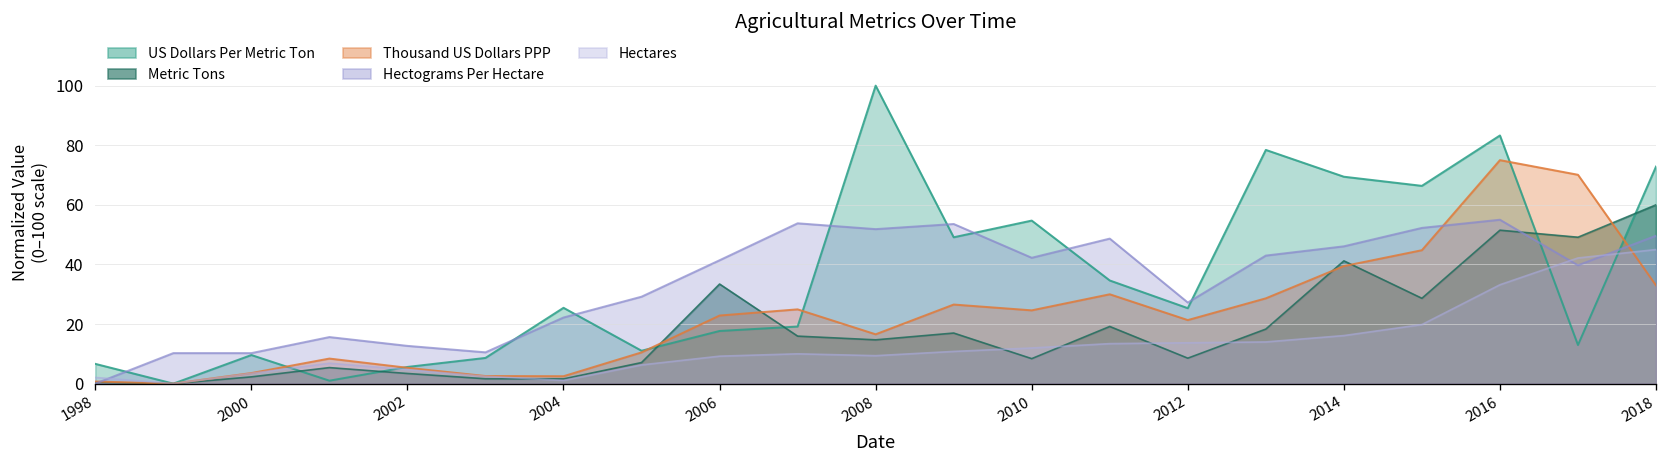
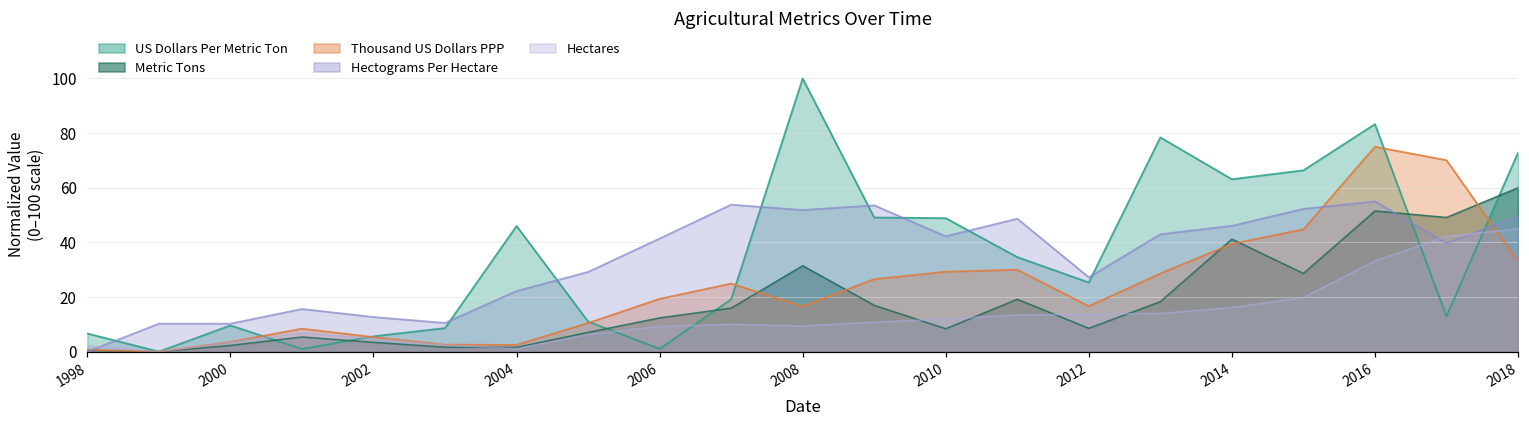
US Dollars Per Metric Ton, 2004: 25 -> 46
US Dollars Per Metric Ton, 2006: 18 -> 1
Metric Tons, 2006: 33 -> 12
Thousand US Dollars PPP, 2006: 23 -> 19
Metric Tons, 2008: 15 -> 31
US Dollars Per Metric Ton, 2010: 55 -> 49
Thousand US Dollars PPP, 2010: 25 -> 29
Thousand US Dollars PPP, 2012: 21 -> 17
US Dollars Per Metric Ton, 2014: 69 -> 63
